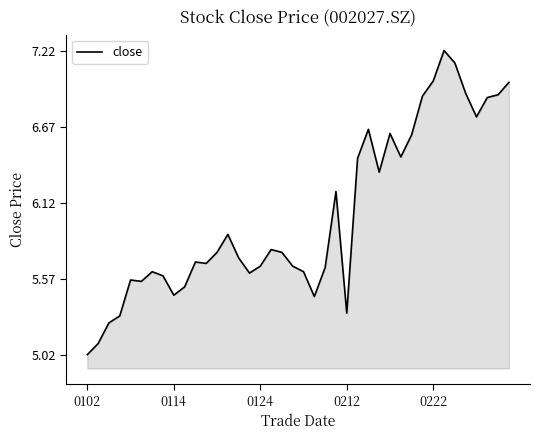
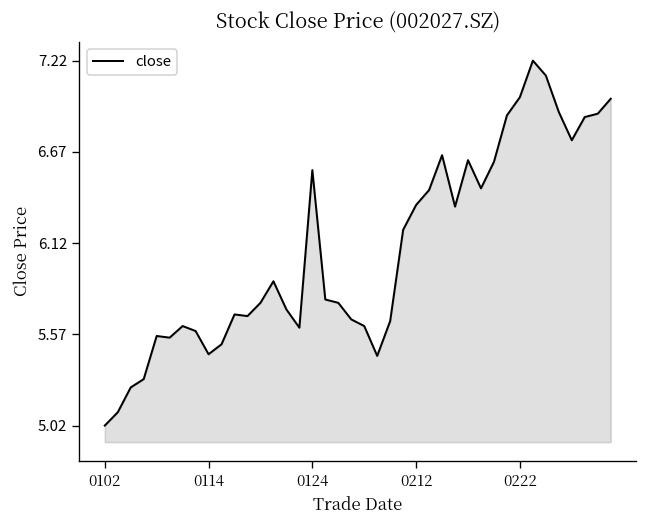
0124: 5.66 -> 6.56
0212: 5.32 -> 6.35
